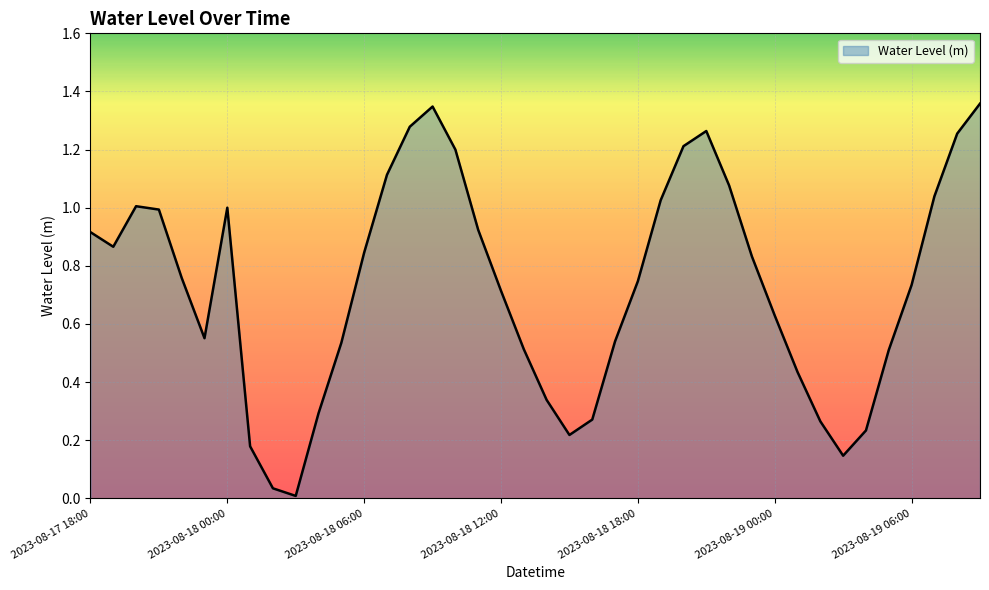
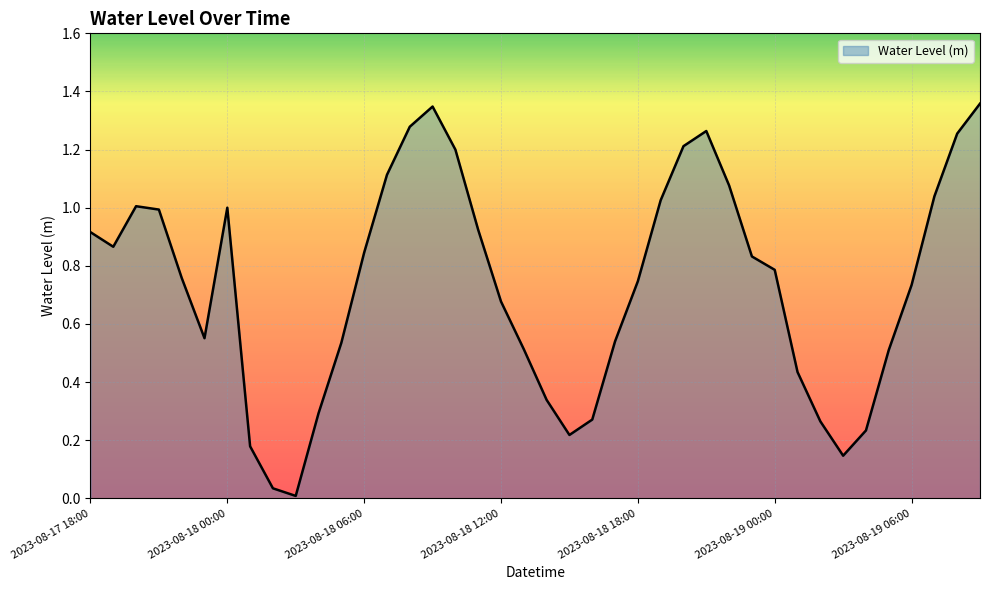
2023-08-18 12:00: 0.71 -> 0.68
2023-08-19 00:00: 0.63 -> 0.79
